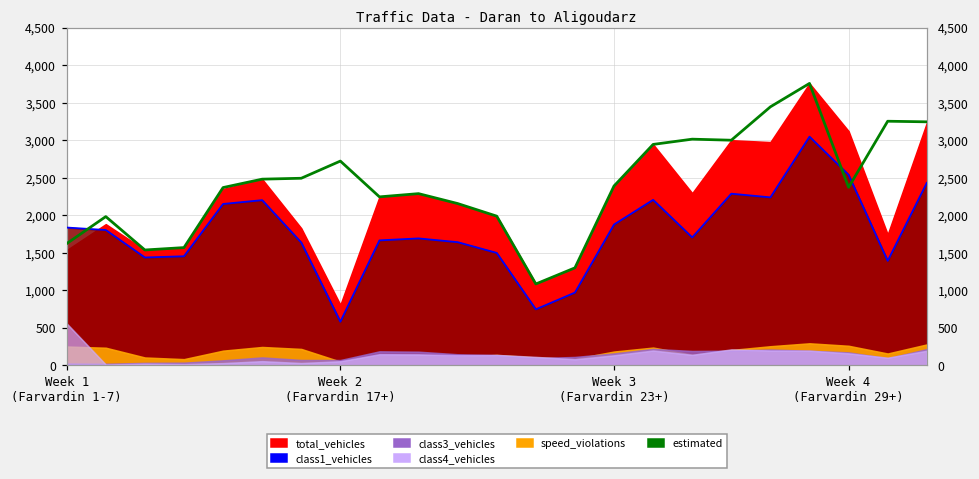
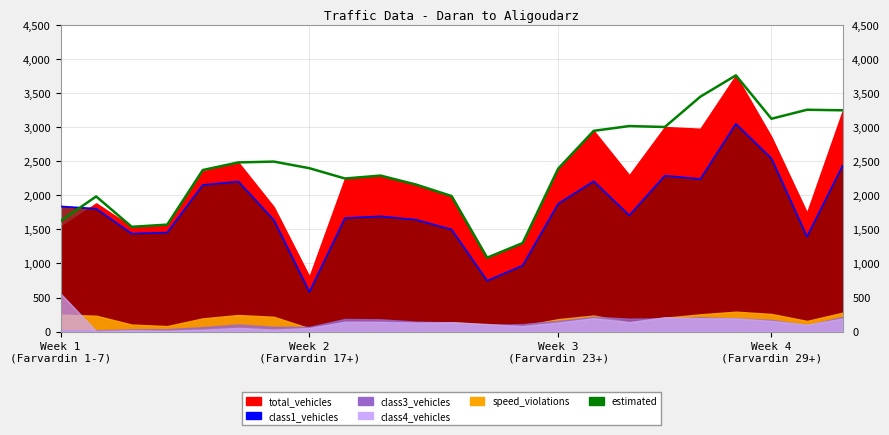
estimated, Week 2 (Farvardin 17+): 2,700 -> 2,400
estimated, Week 4 (Farvardin 29+): 2,400 -> 3,100
total_vehicles, Week 4 (Farvardin 29+): 3,100 -> 2,900
